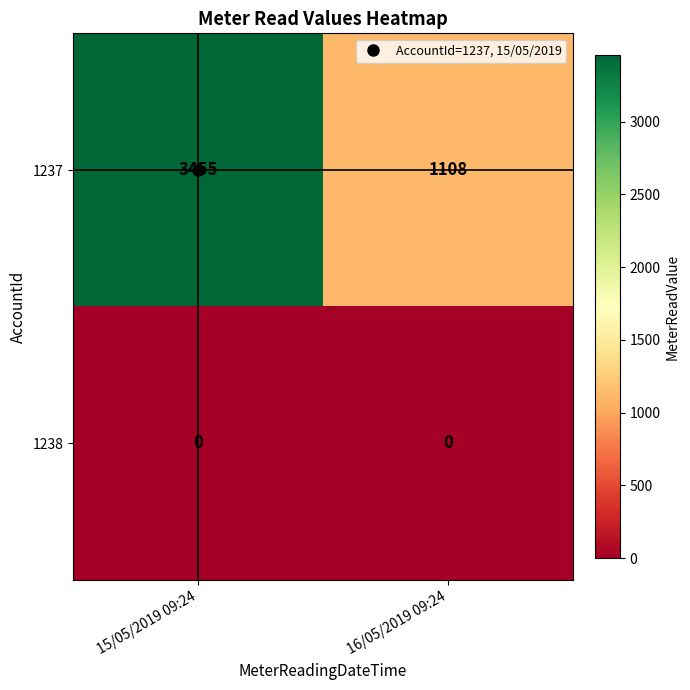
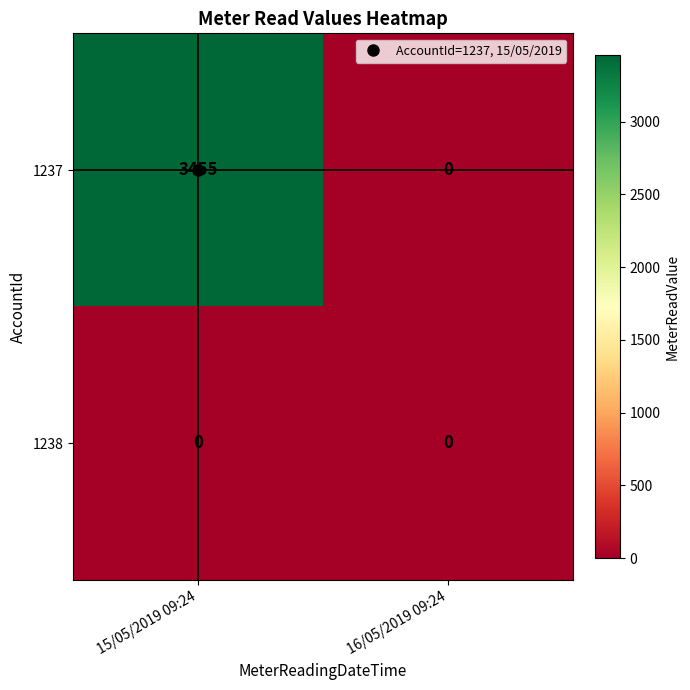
1237, 16/05/2019 09:24: 1108 -> 0
